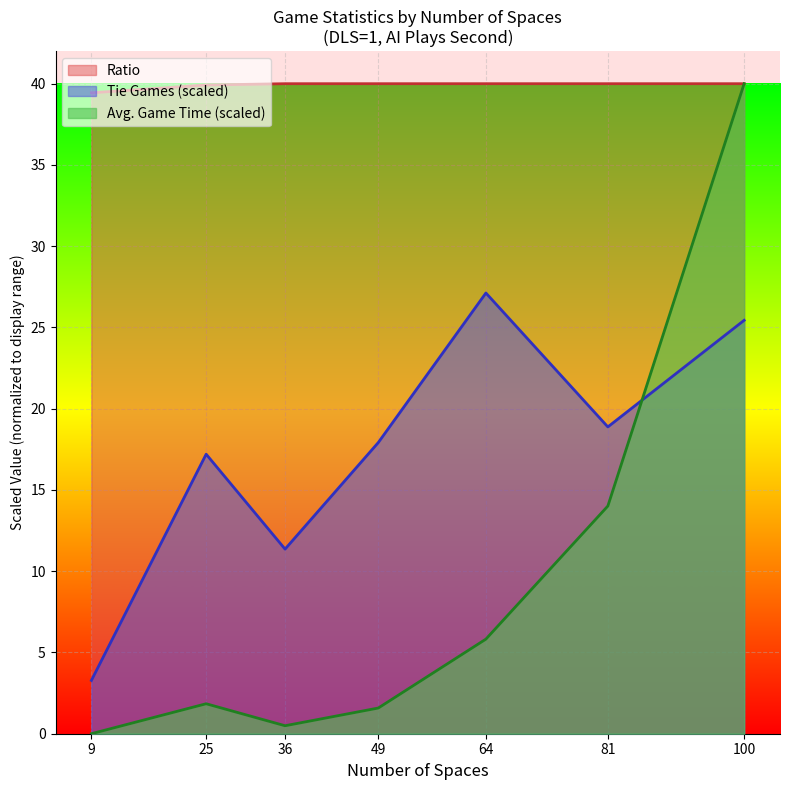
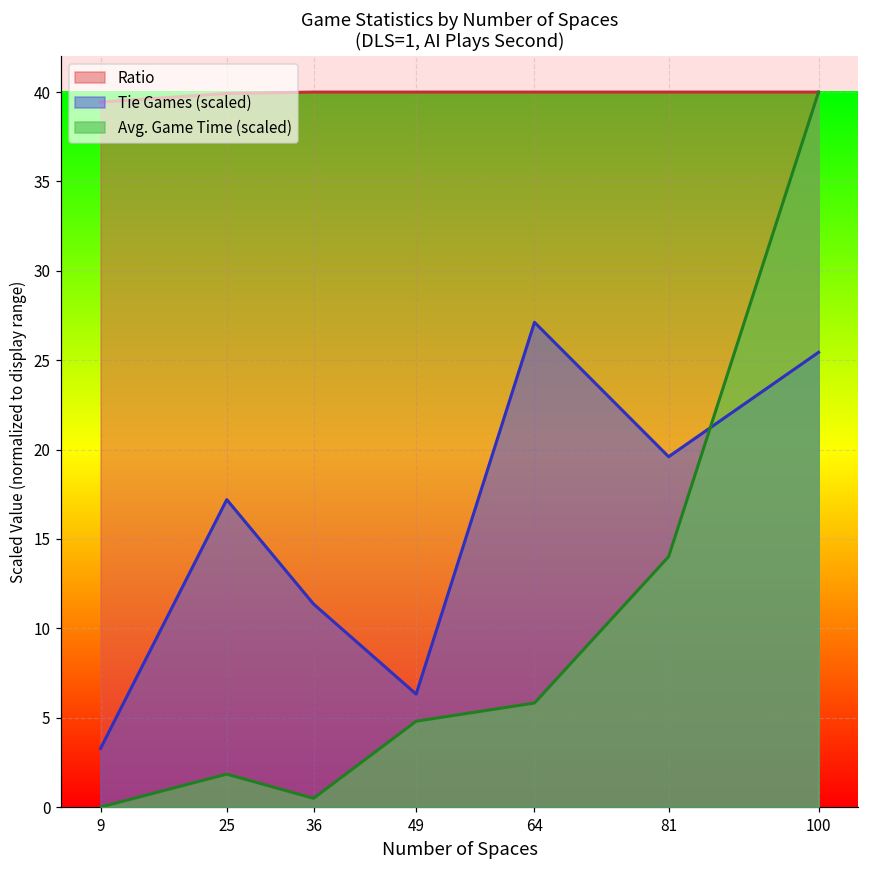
Tie Games (scaled), 49: 17.9 -> 6.3
Avg. Game Time (scaled), 49: 1.6 -> 4.8
Tie Games (scaled), 81: 18.9 -> 19.6
